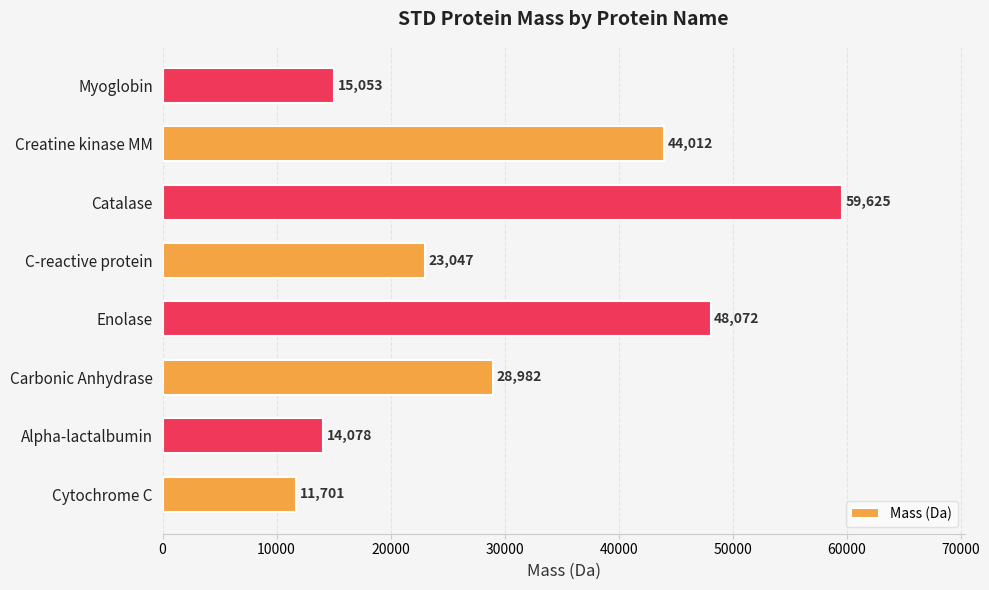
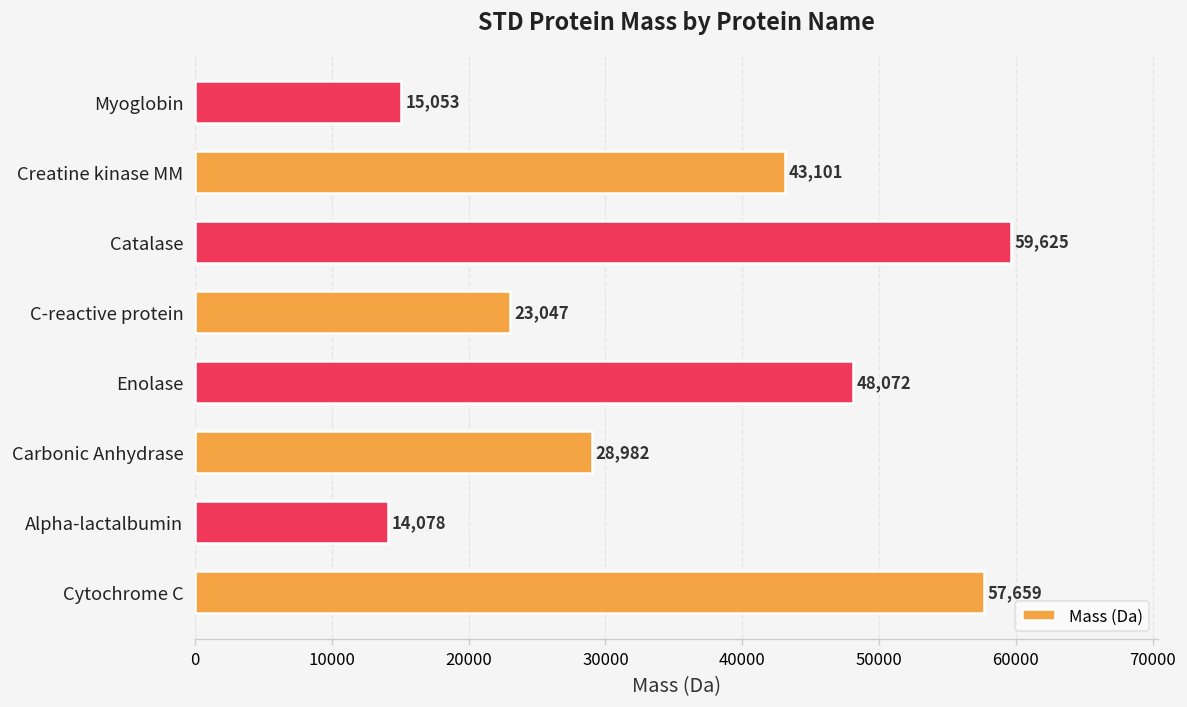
Creatine kinase MM: 44,012 -> 43,101
Cytochrome C: 11,701 -> 57,659
